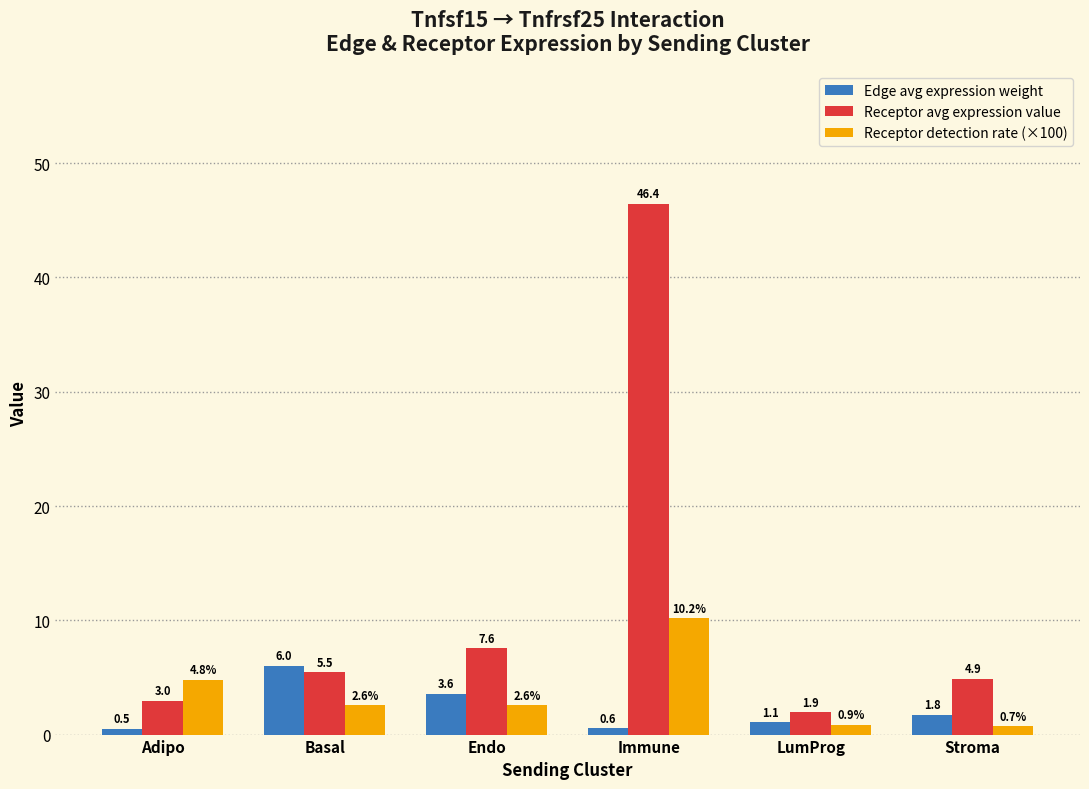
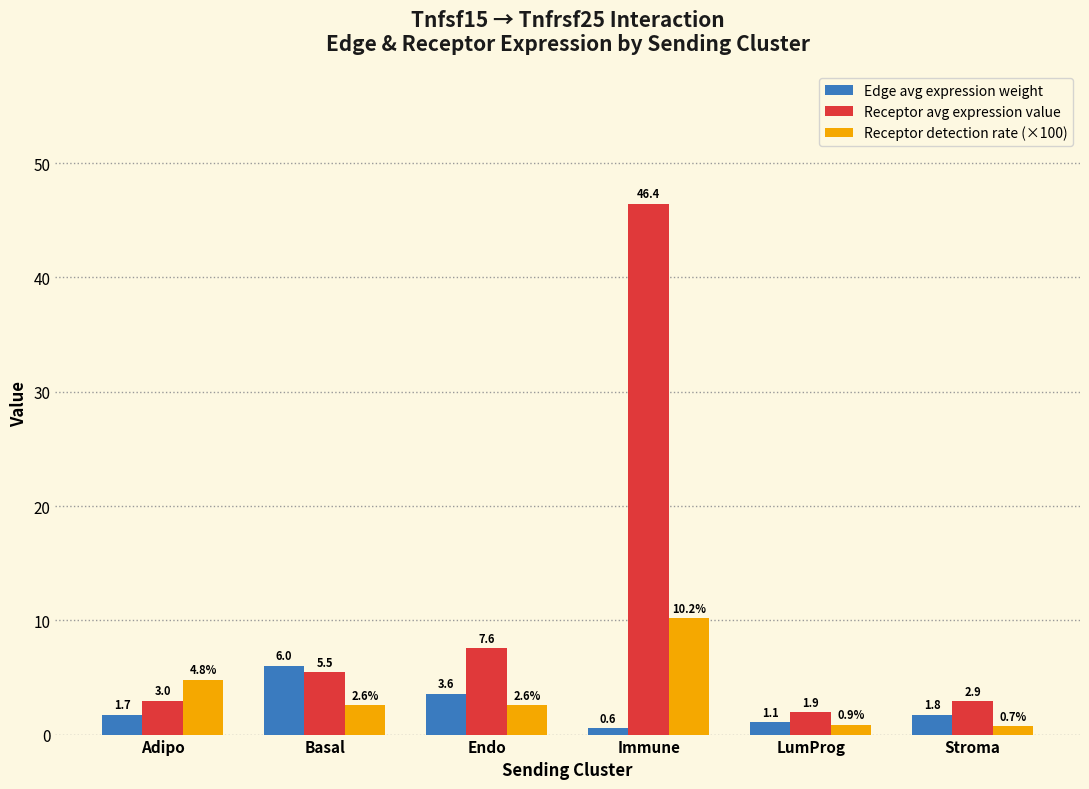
Edge avg expression weight, Adipo: 0.5 -> 1.7
Receptor avg expression value, Stroma: 4.9 -> 2.9
